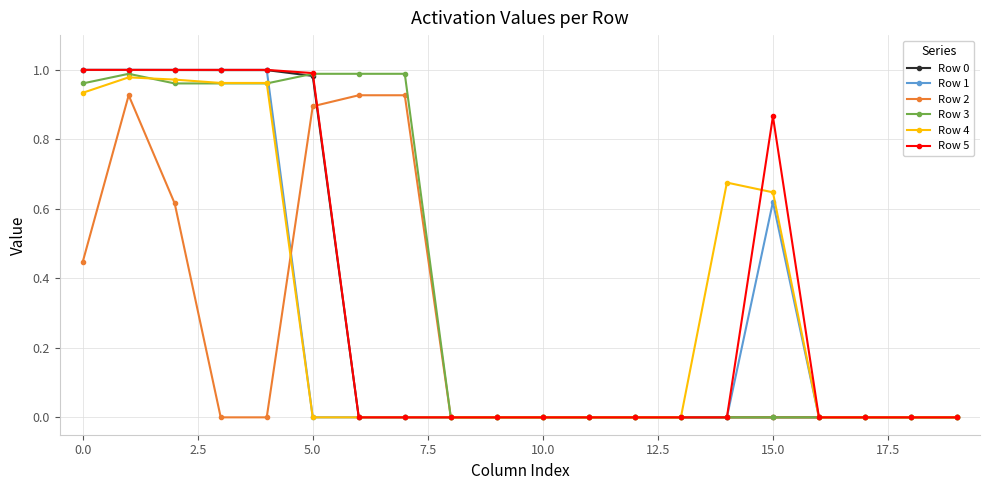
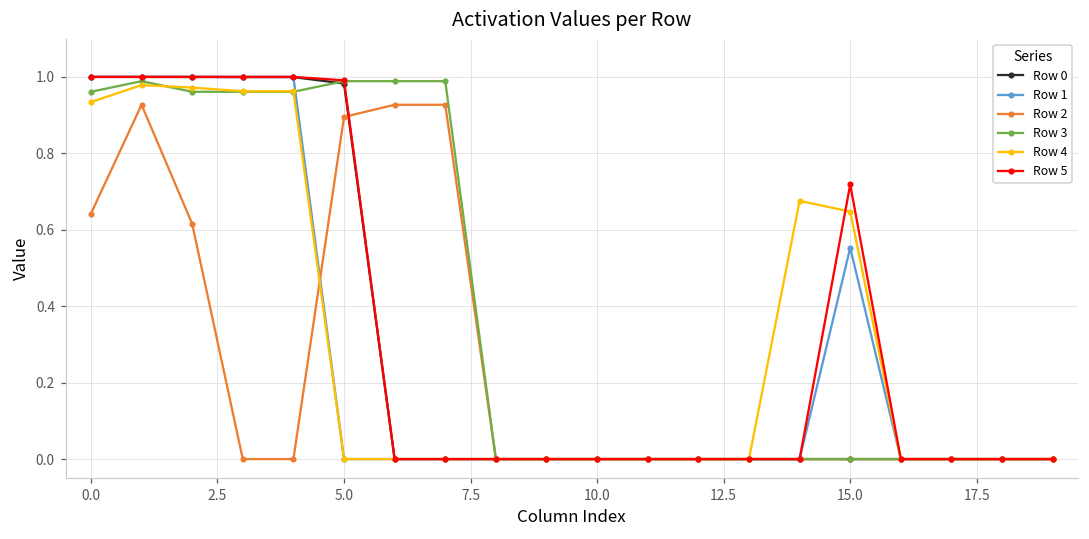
Row 2, 0.0: 0.45 -> 0.64
Row 1, 15.0: 0.62 -> 0.55
Row 5, 15.0: 0.87 -> 0.72
